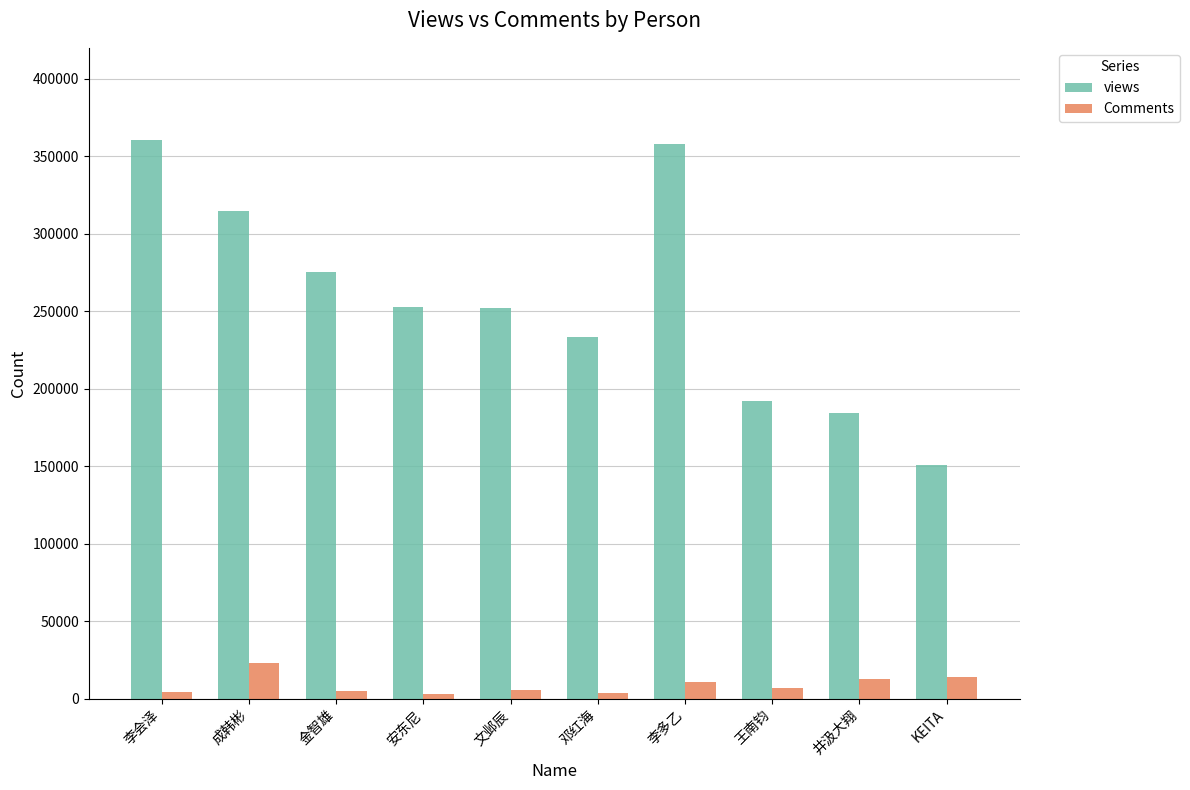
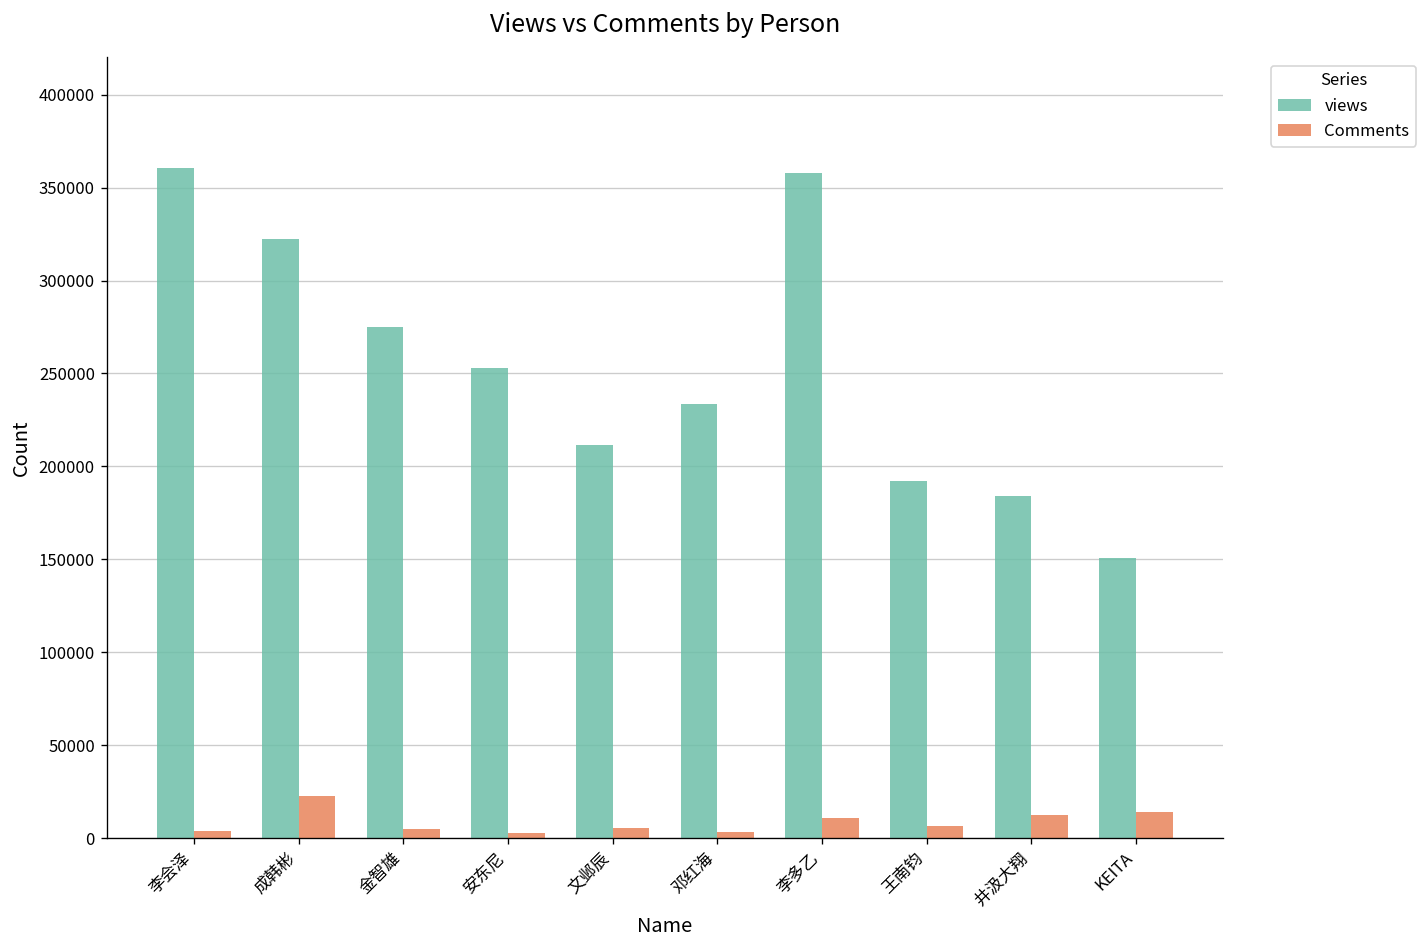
views, 成韩彬: 314000 -> 322000
views, 文邺辰: 252000 -> 211000
